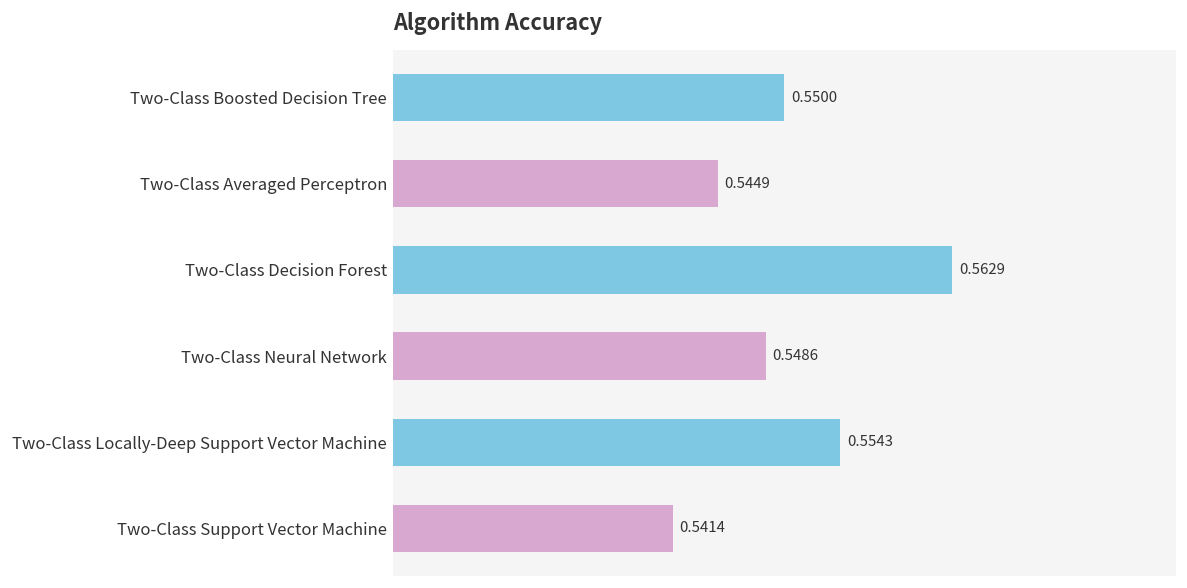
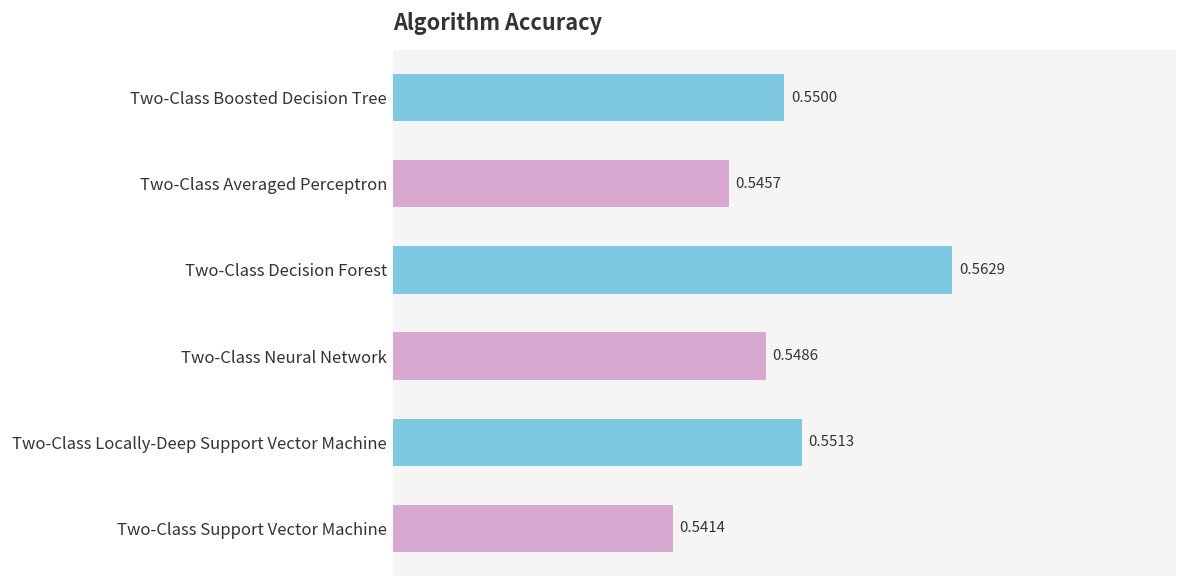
Two-Class Averaged Perceptron: 0.5449 -> 0.5457
Two-Class Locally-Deep Support Vector Machine: 0.5543 -> 0.5513
